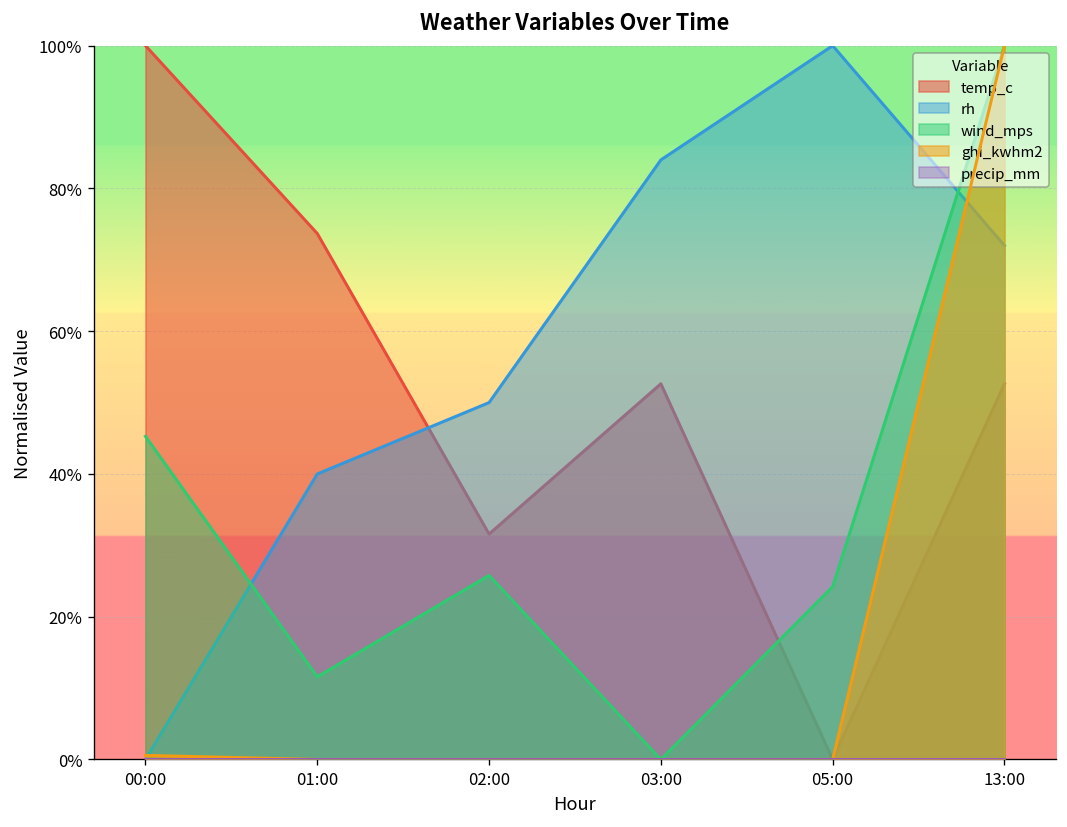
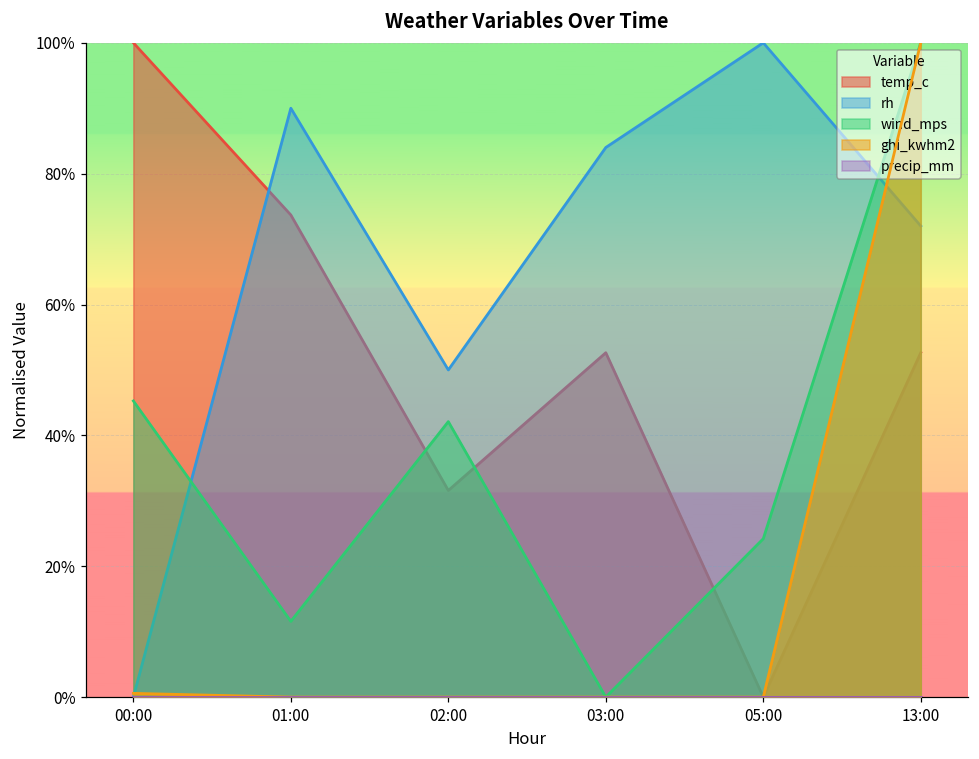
rh, 01:00: 40% -> 90%
wind_mps, 02:00: 26% -> 42%
